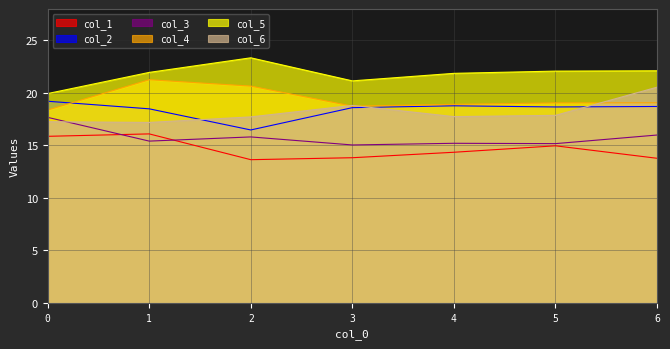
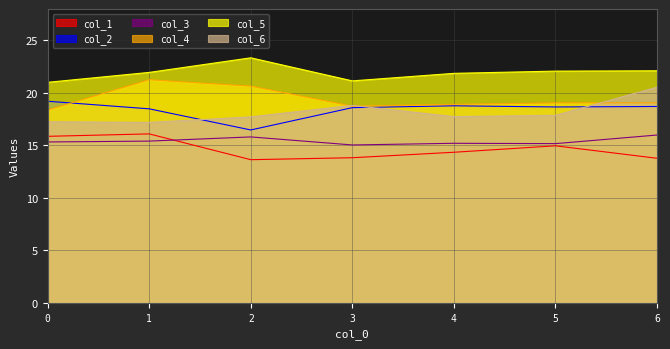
col_3, 0: 17.7 -> 15.3
col_5, 0: 19.9 -> 21.0
